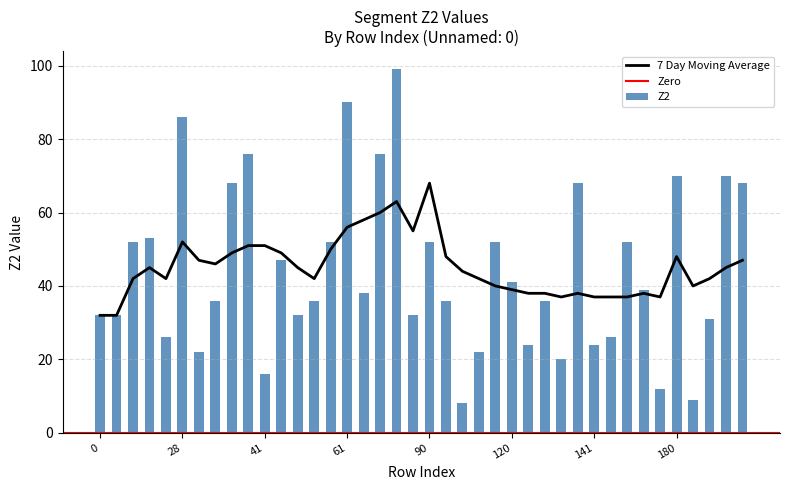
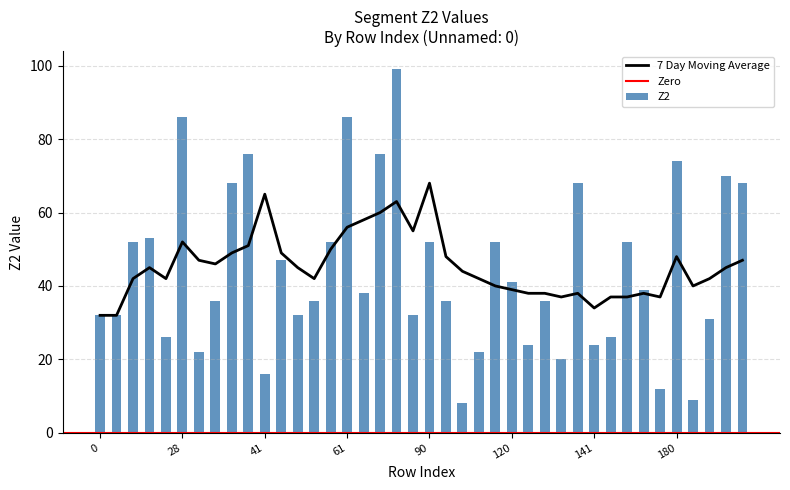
7 Day Moving Average, 41: 51 -> 65
Z2, 61: 90 -> 86
7 Day Moving Average, 141: 37 -> 34
Z2, 180: 70 -> 74
